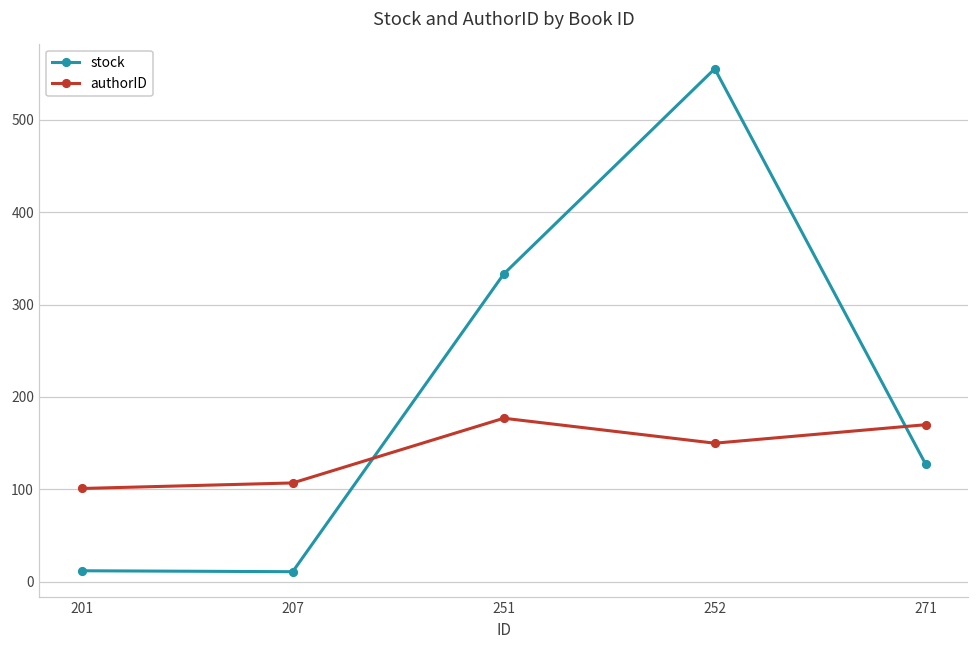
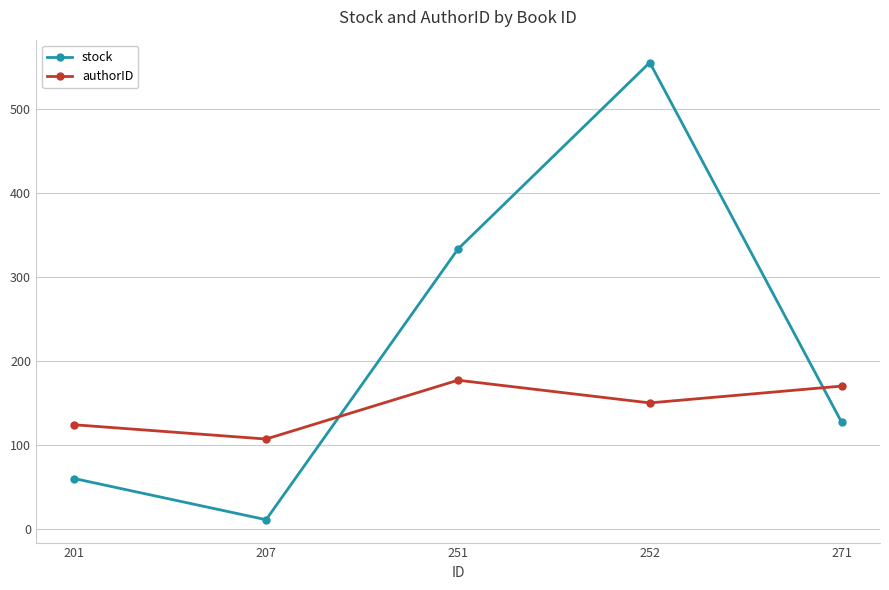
stock, 201: 10 -> 60
authorID, 201: 100 -> 120
